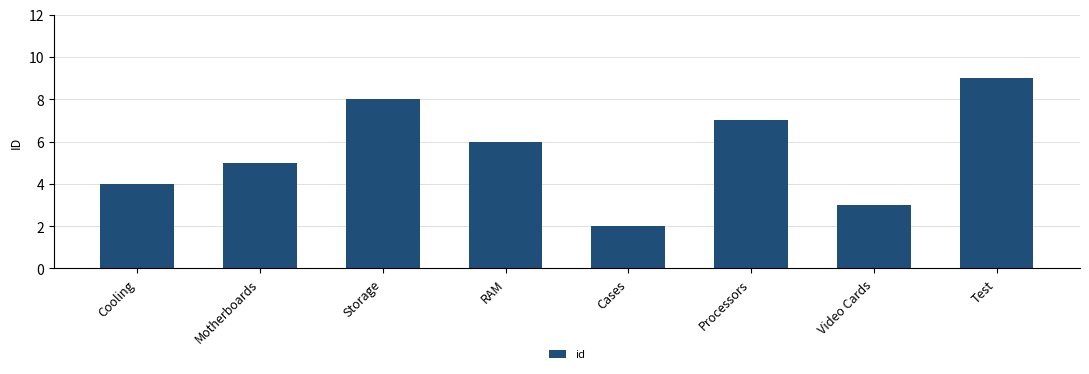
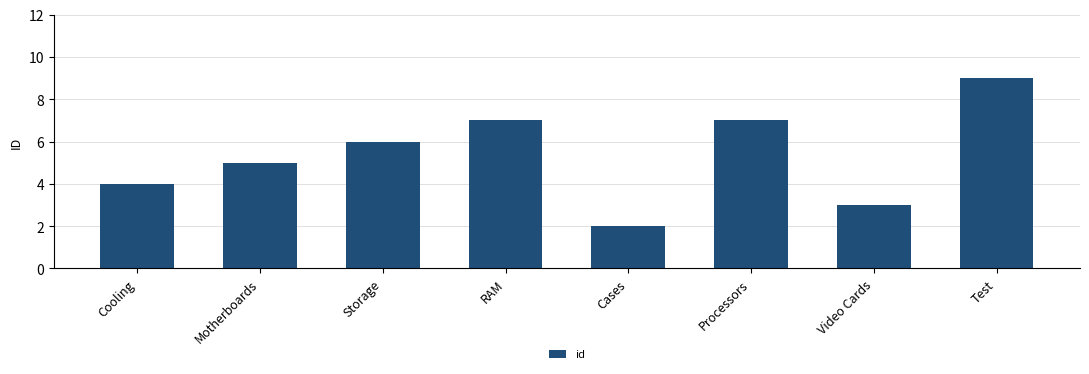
Storage: 8 -> 6
RAM: 6 -> 7
